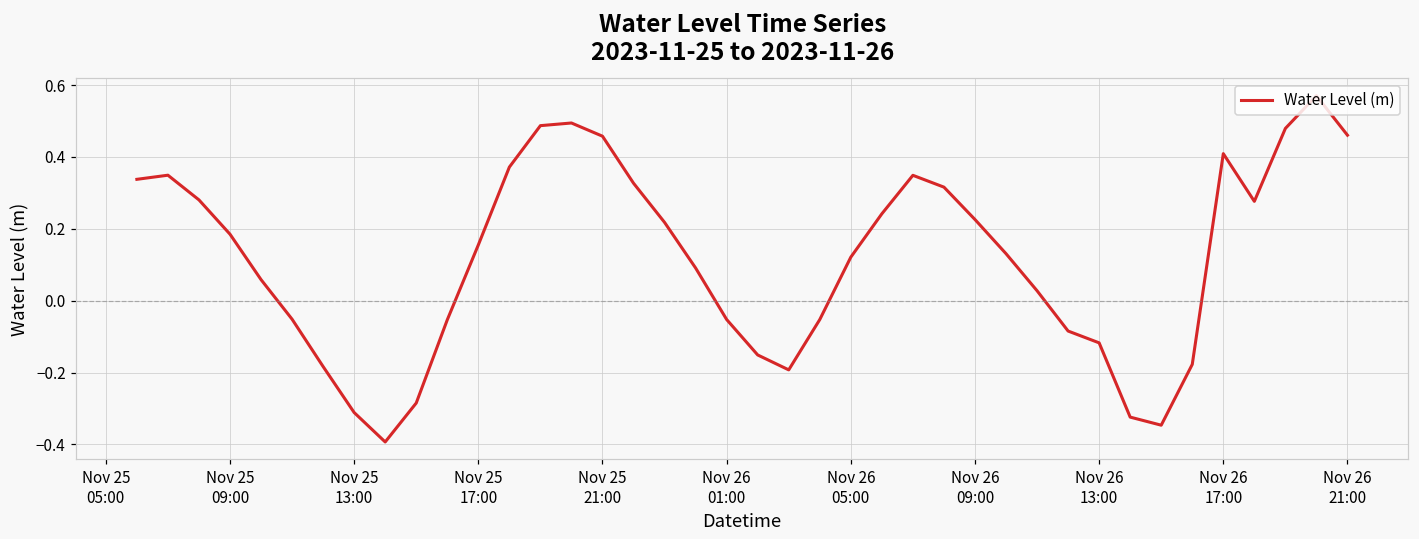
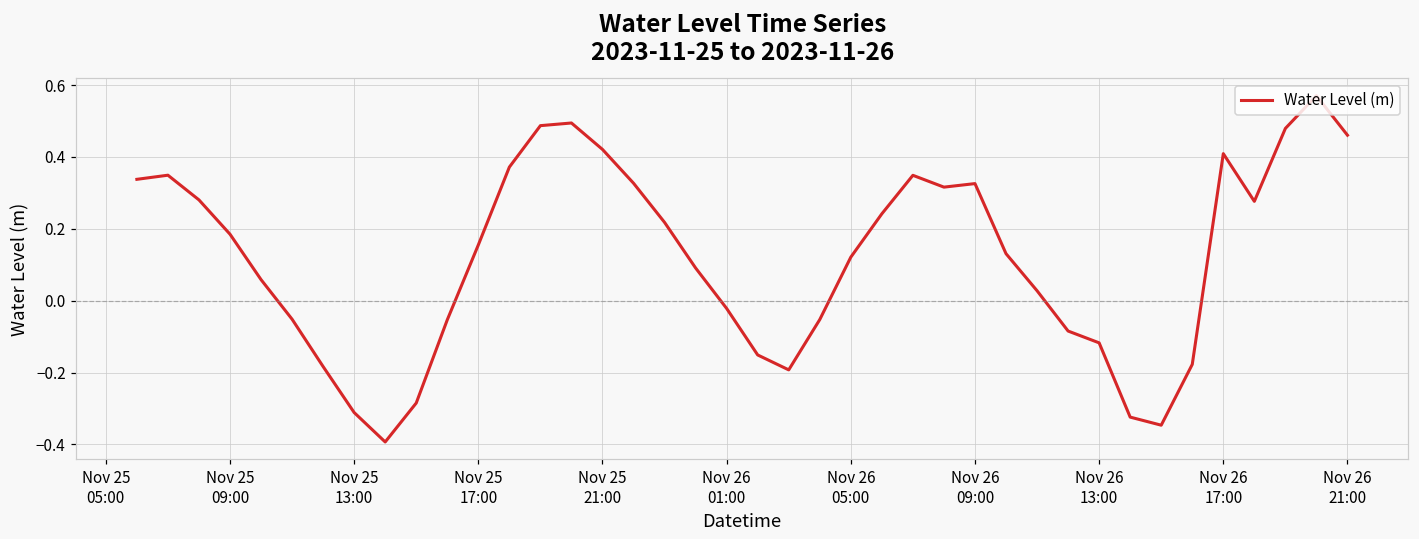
Nov 25 21:00: 0.46 -> 0.42
Nov 26 01:00: -0.05 -> -0.02
Nov 26 09:00: 0.23 -> 0.33
